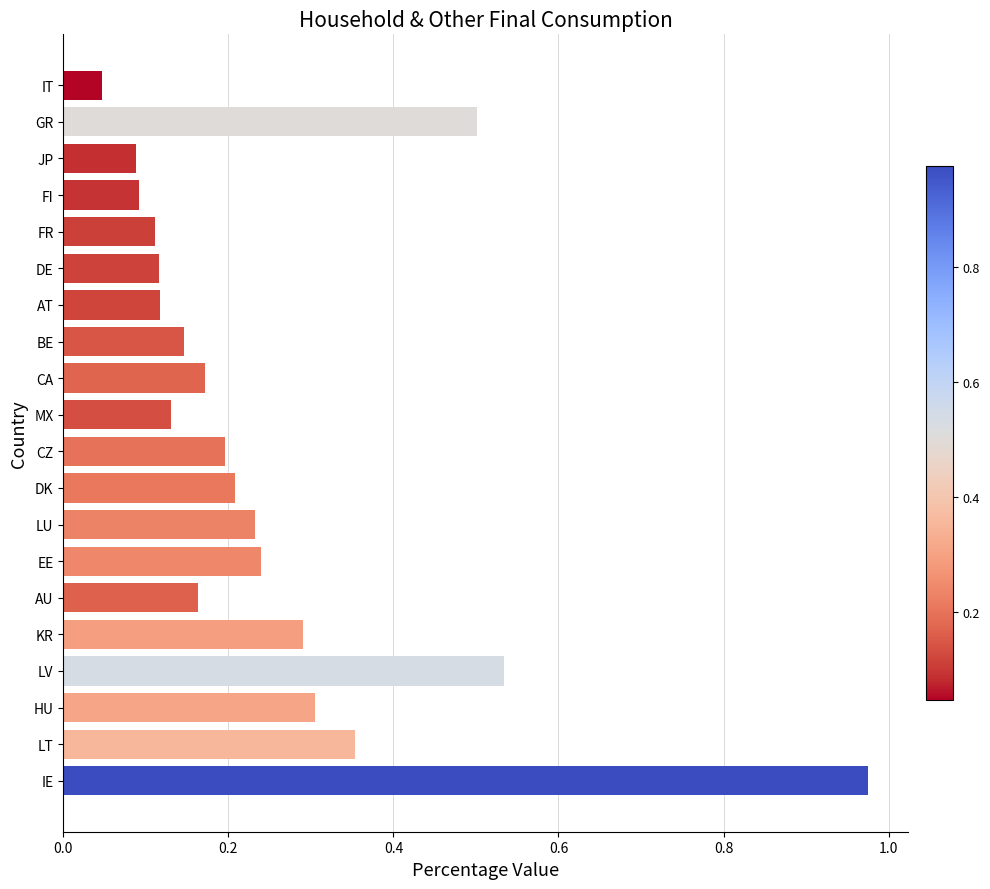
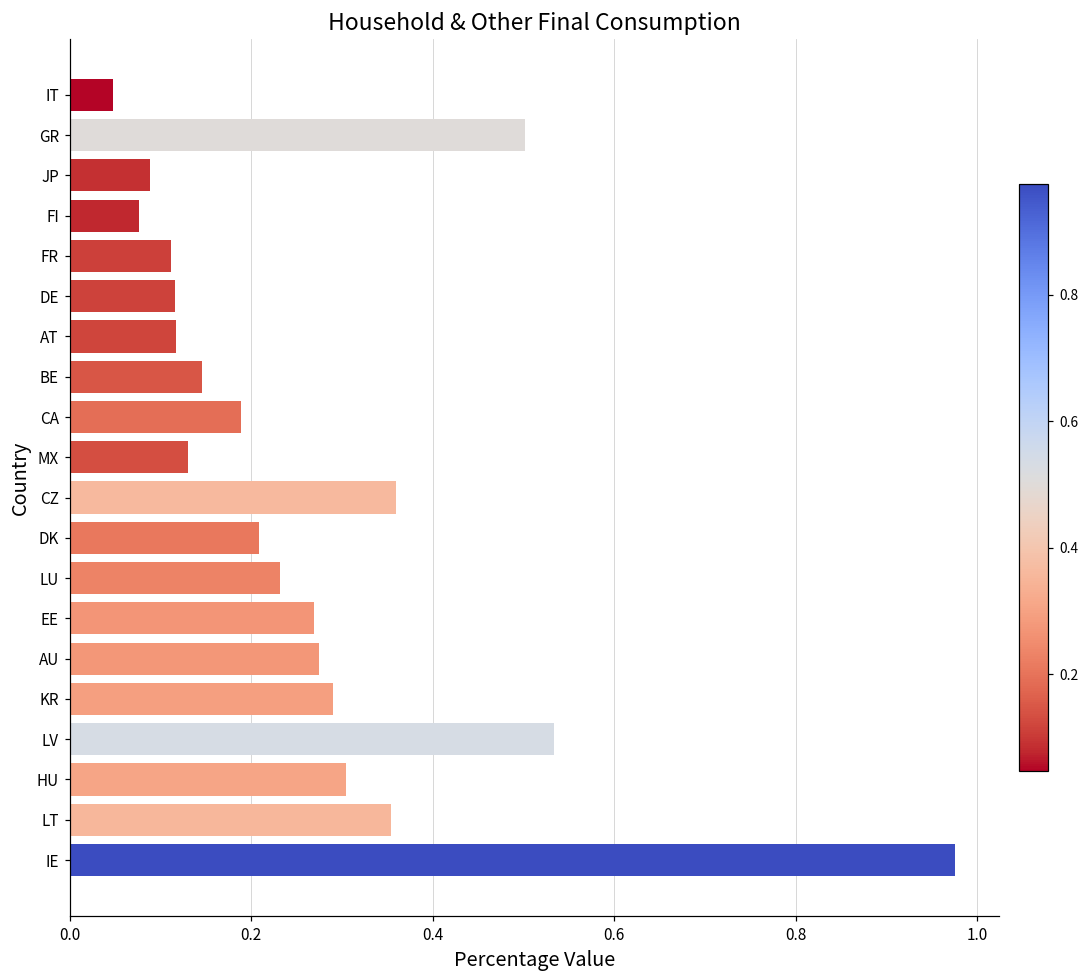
FI: 0.09 -> 0.08
CA: 0.17 -> 0.19
CZ: 0.20 -> 0.36
EE: 0.24 -> 0.27
AU: 0.16 -> 0.27
